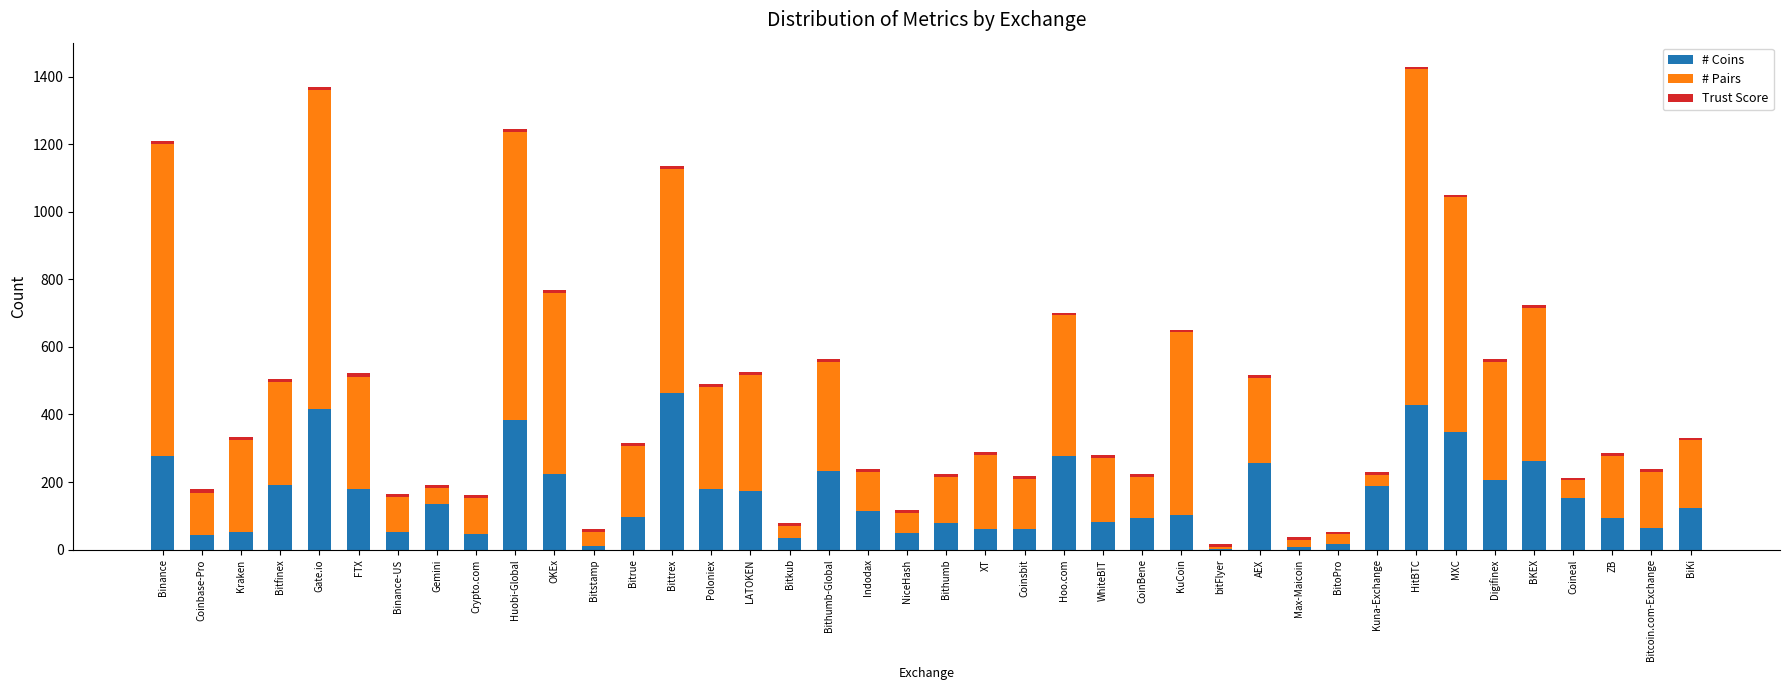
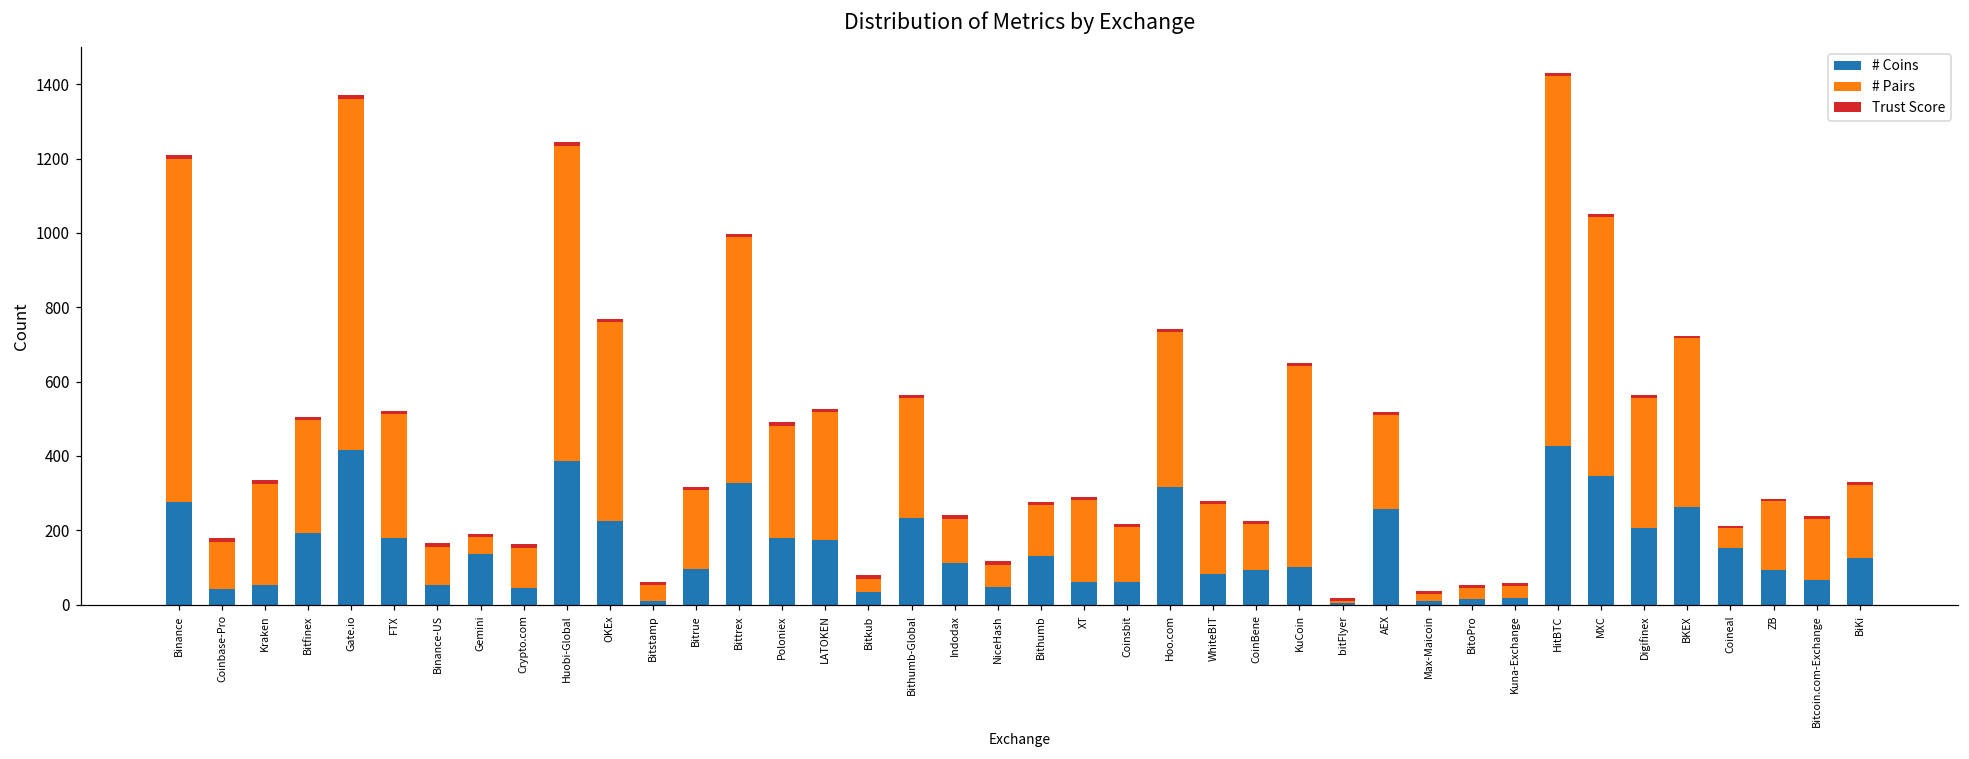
# Coins, Bittrex: 460 -> 330
# Coins, Bithumb: 80 -> 130
# Coins, Hoo.com: 280 -> 320
# Coins, Kuna-Exchange: 190 -> 20
